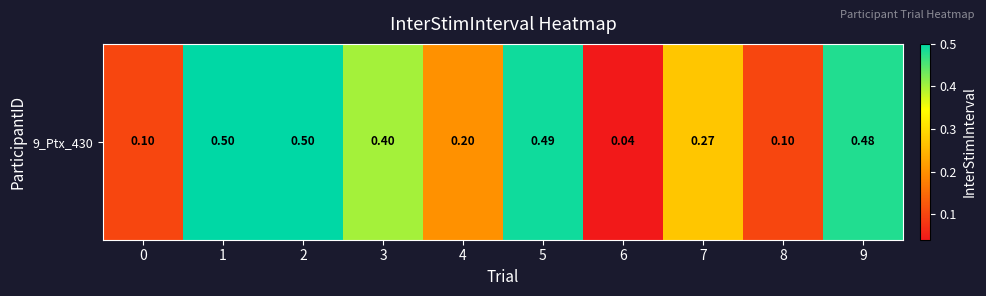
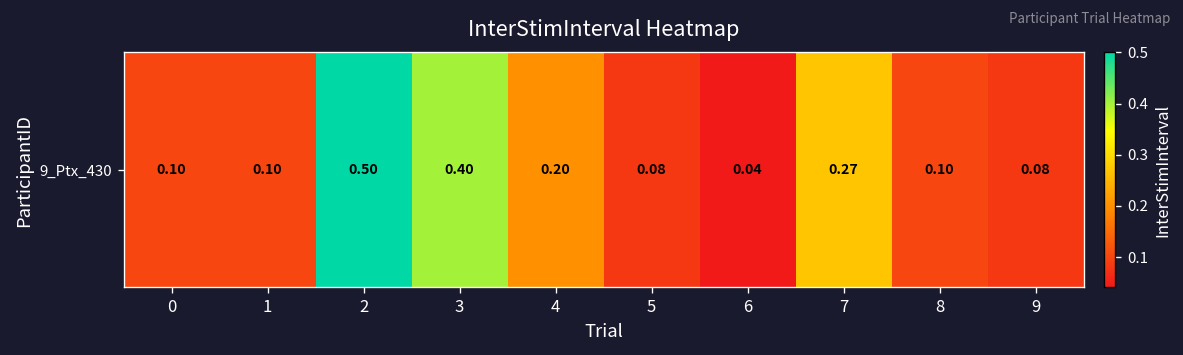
9_Ptx_430, 1: 0.50 -> 0.10
9_Ptx_430, 5: 0.49 -> 0.08
9_Ptx_430, 9: 0.48 -> 0.08
